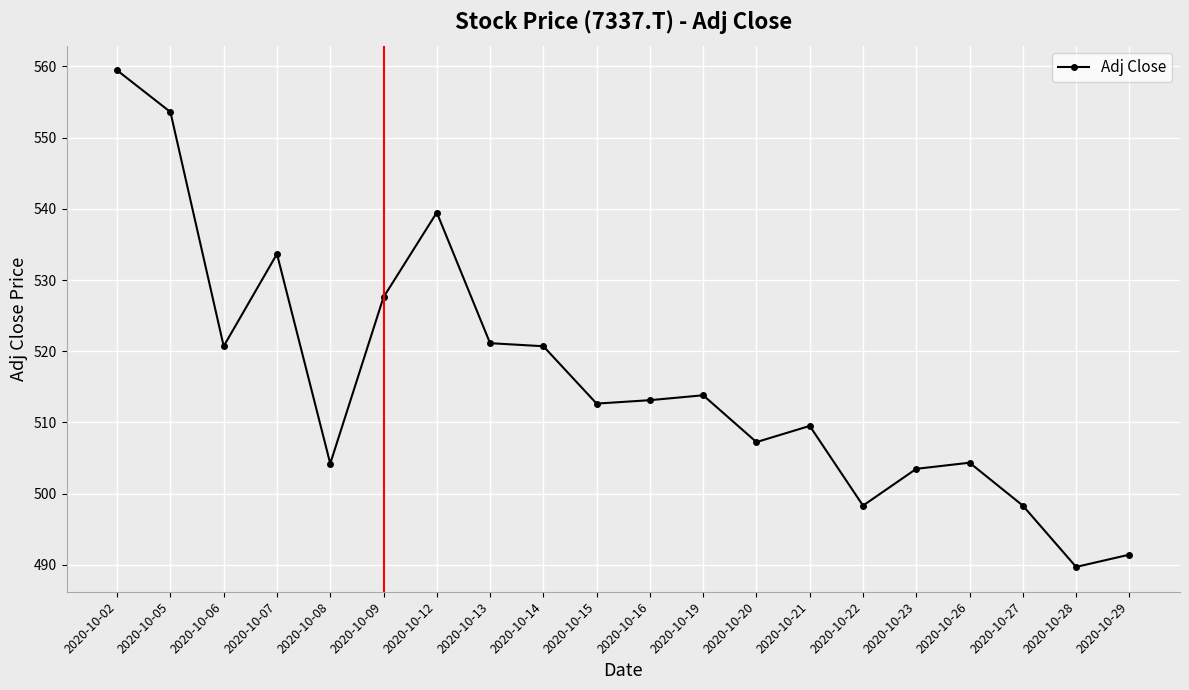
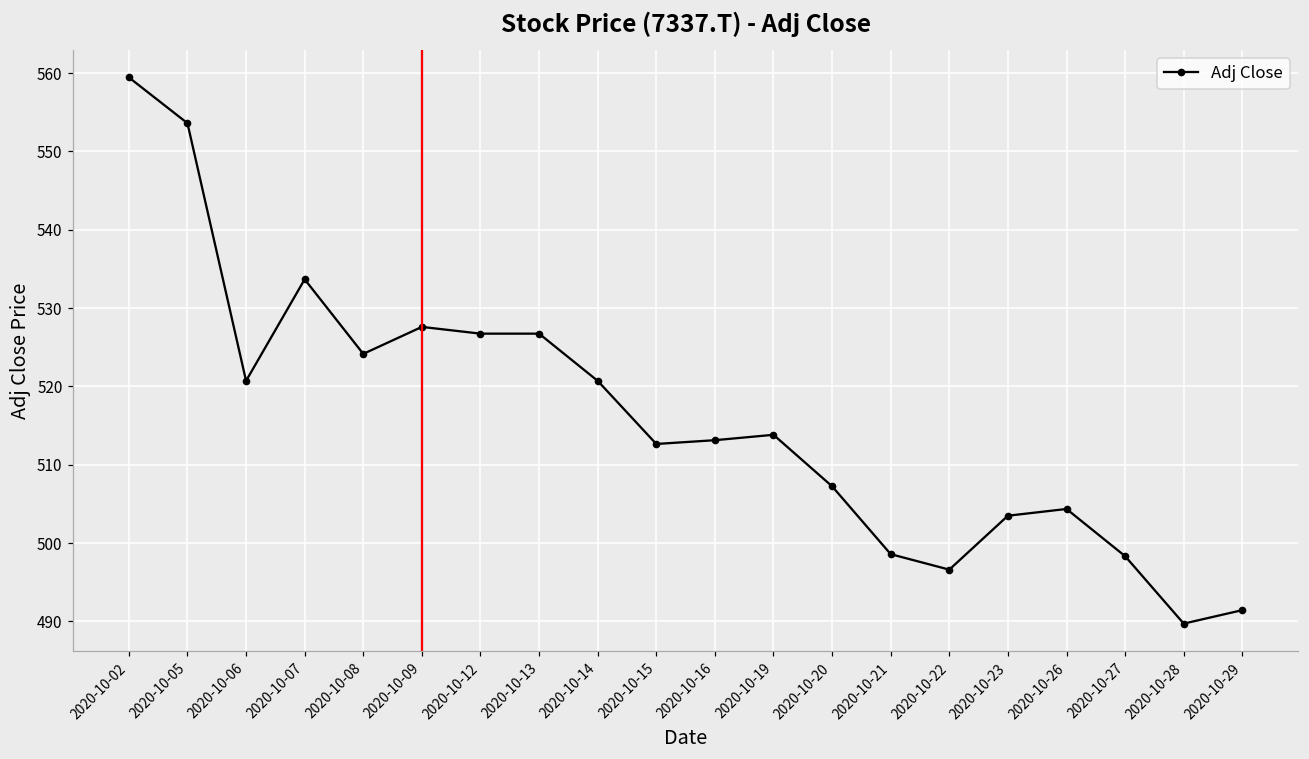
2020-10-08: 504 -> 524
2020-10-12: 539 -> 527
2020-10-13: 521 -> 527
2020-10-21: 510 -> 499
2020-10-22: 498 -> 497
